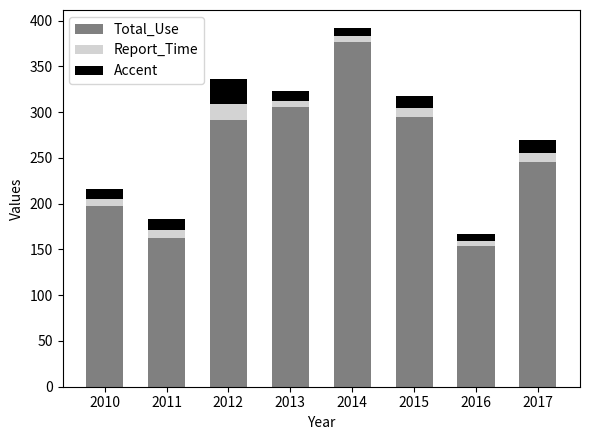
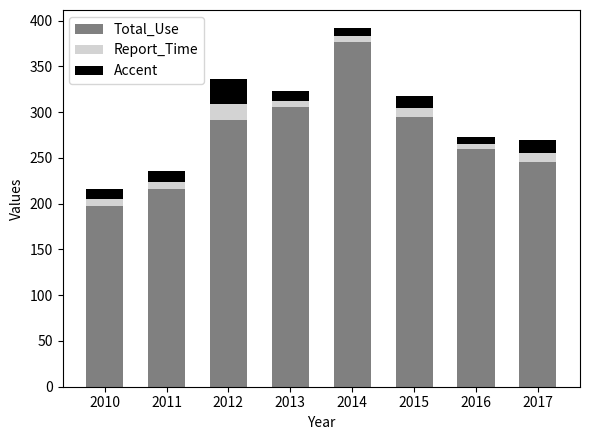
Total_Use, 2011: 160 -> 220
Total_Use, 2016: 150 -> 260
